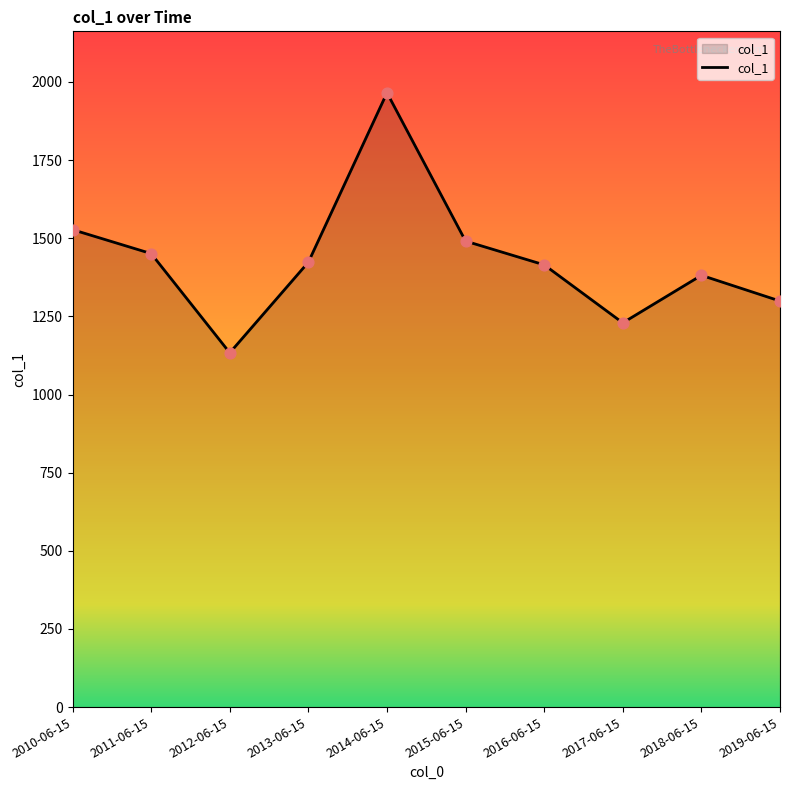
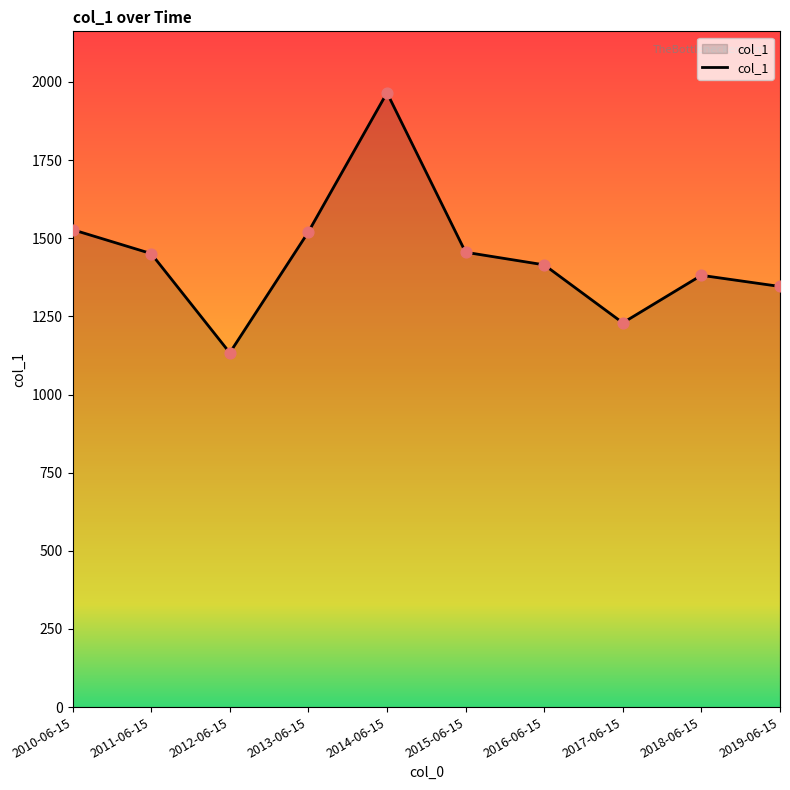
2013-06-15: 1420 -> 1520
2015-06-15: 1490 -> 1460
2019-06-15: 1300 -> 1350
